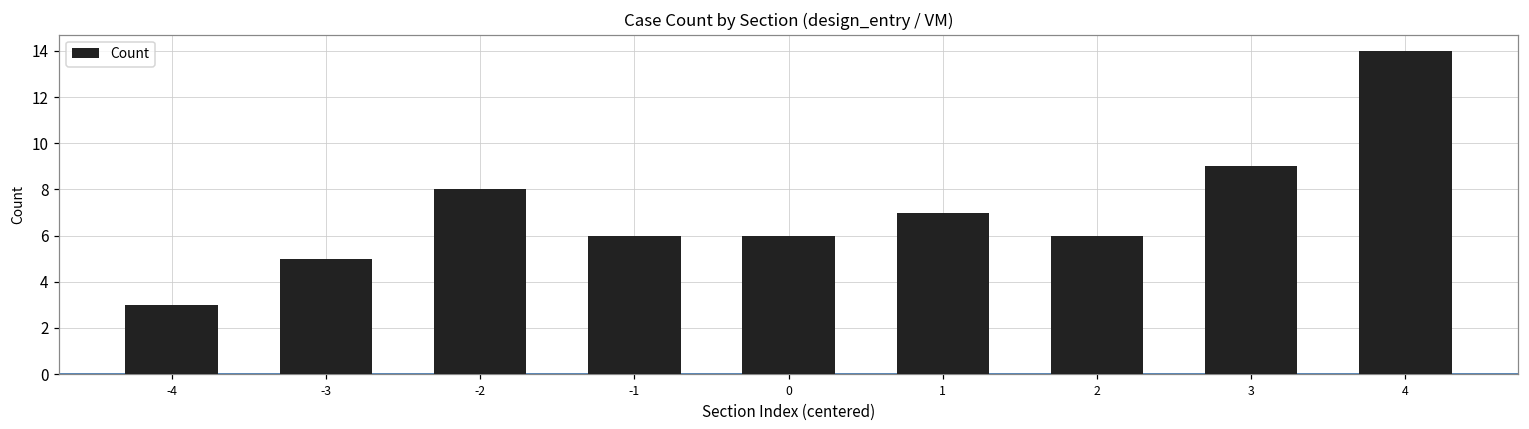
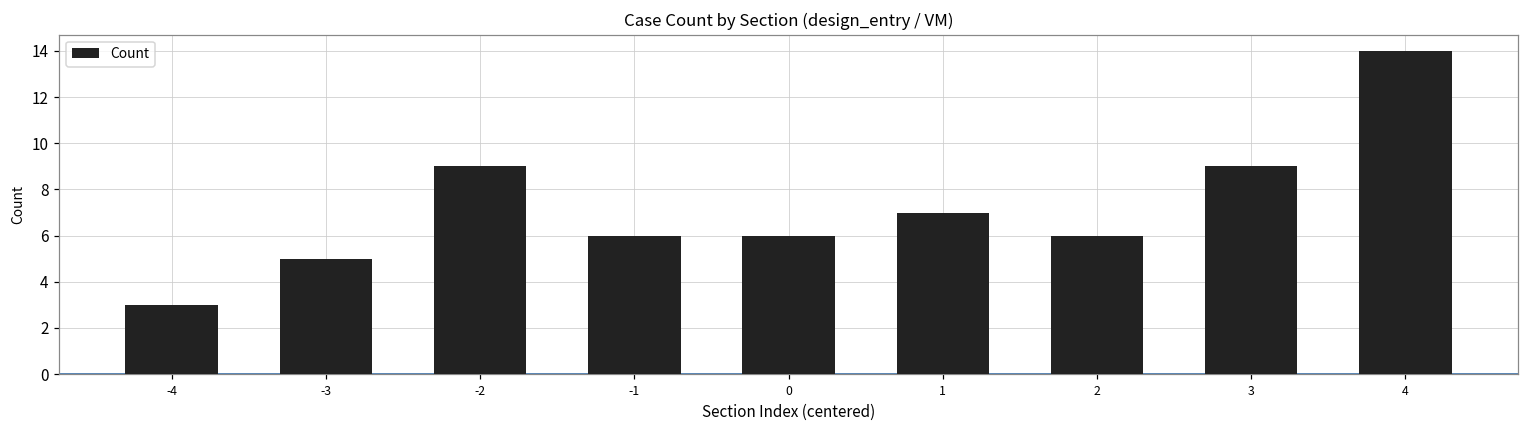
-2: 8 -> 9
